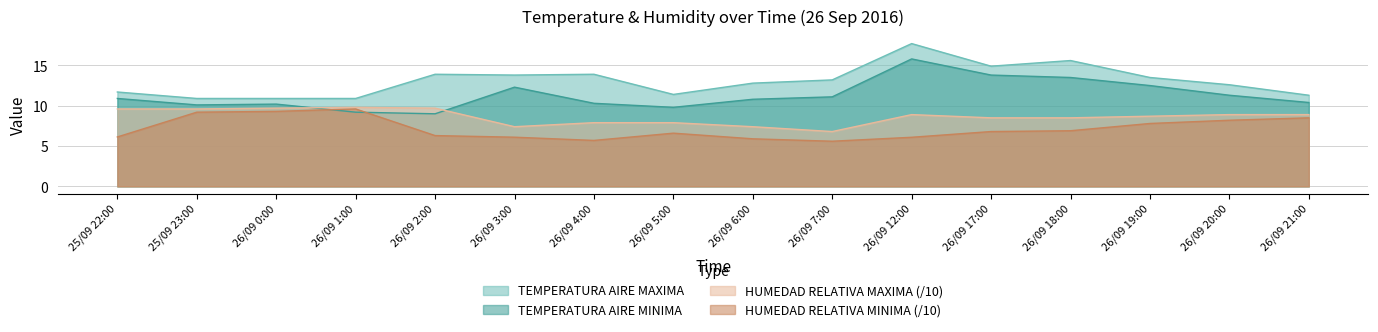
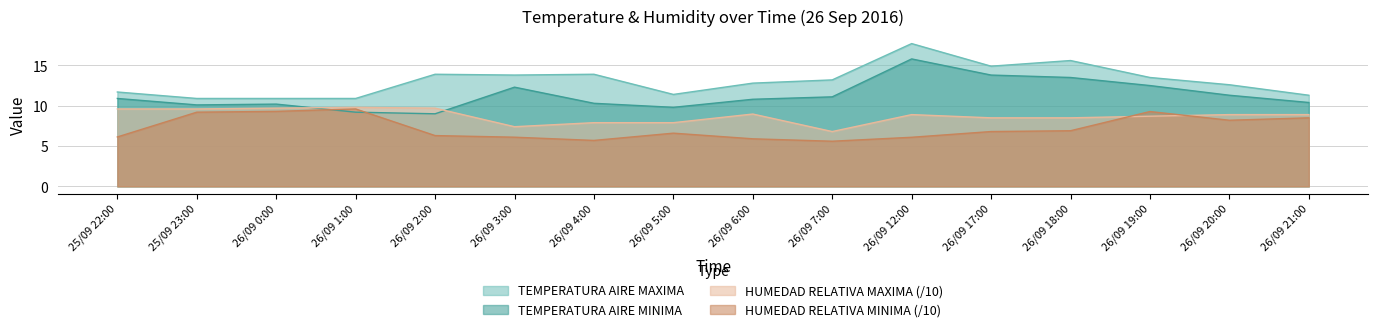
HUMEDAD RELATIVA MAXIMA (/10), 26/09 6:00: 7 -> 9
HUMEDAD RELATIVA MINIMA (/10), 26/09 19:00: 8 -> 9
